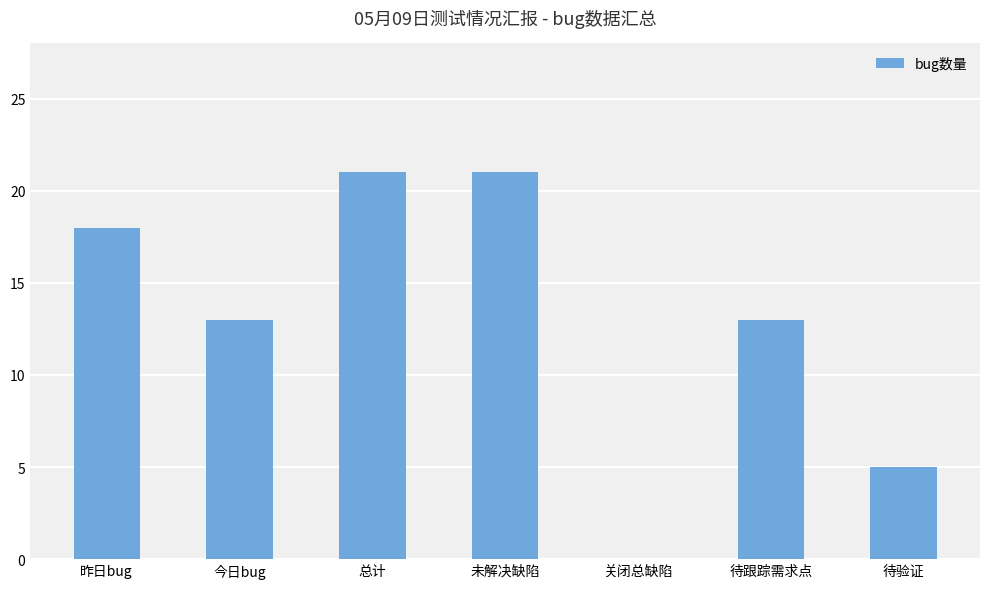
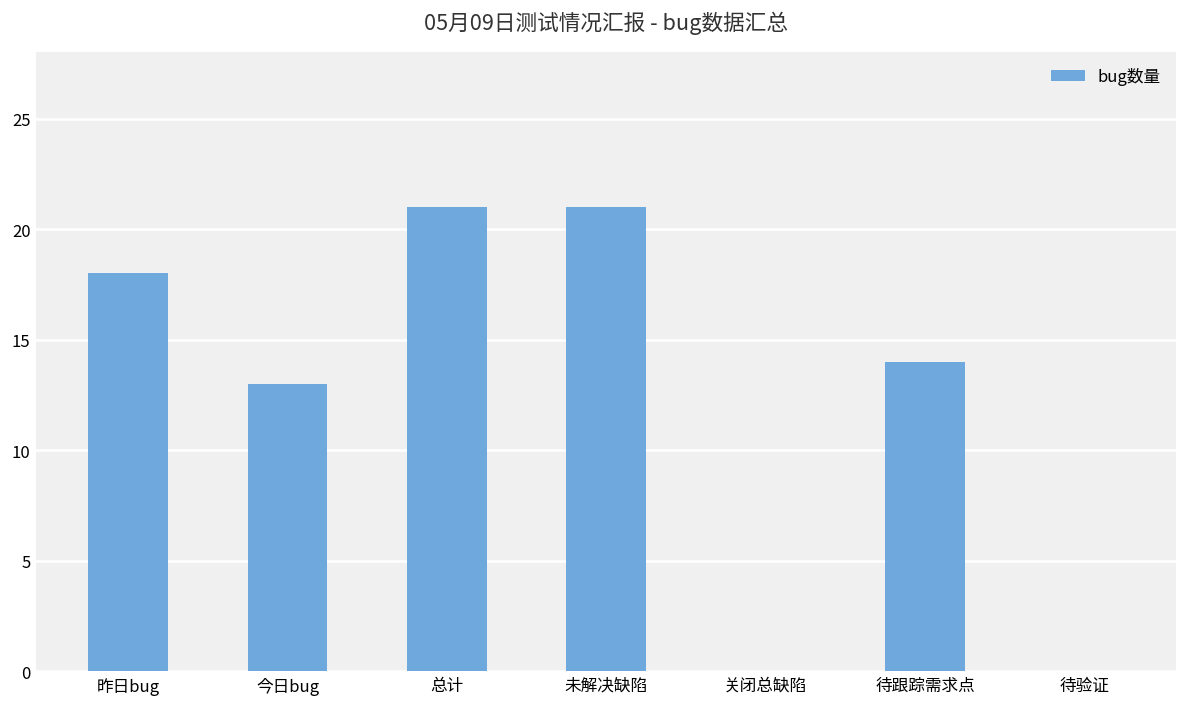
待跟踪需求点: 13 -> 14
待验证: 5 -> 0
